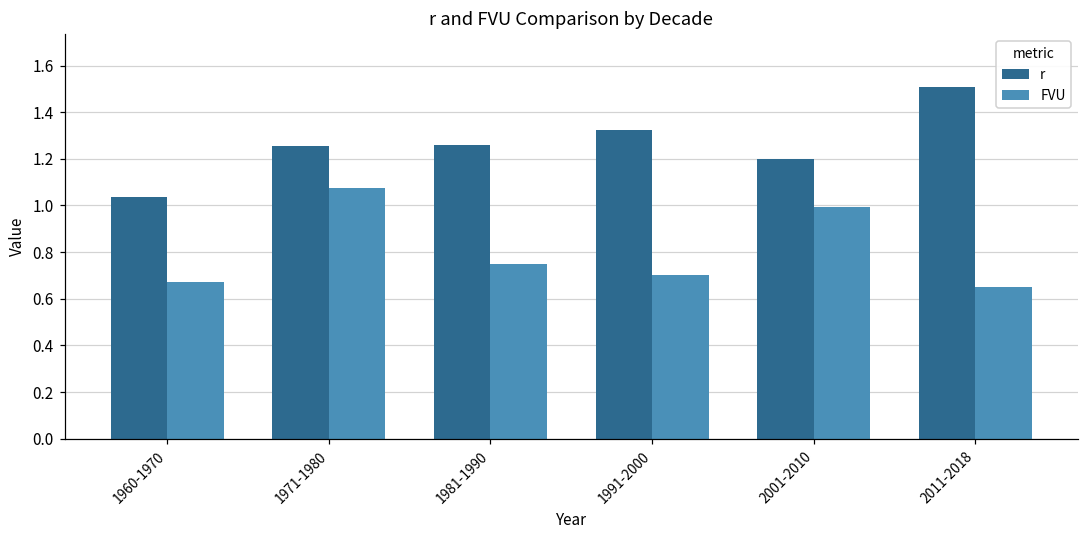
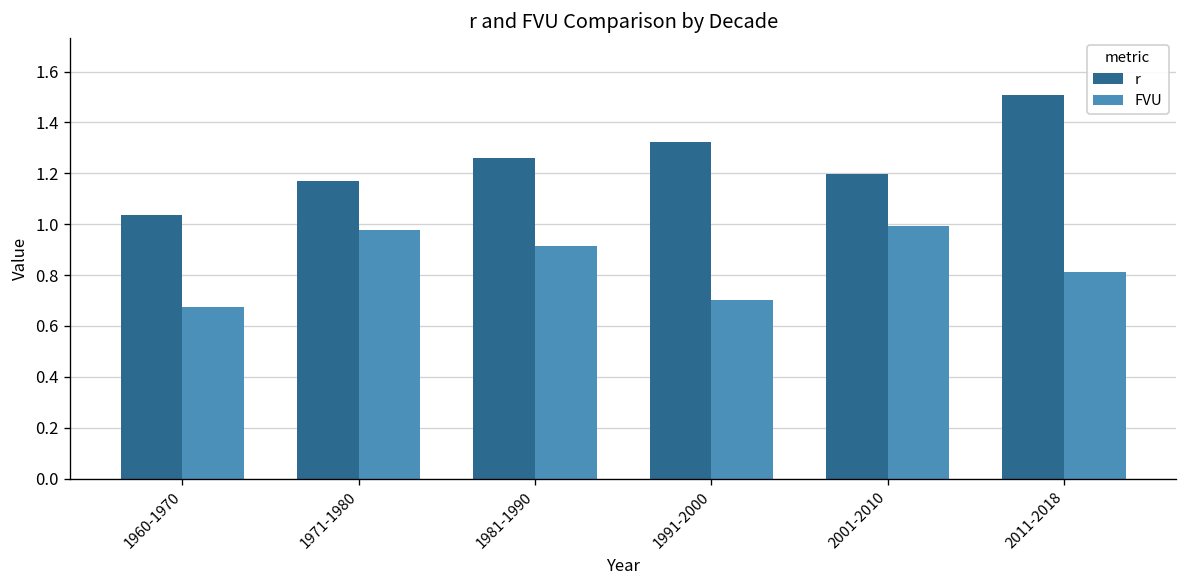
r, 1971-1980: 1.26 -> 1.17
FVU, 1971-1980: 1.07 -> 0.98
FVU, 1981-1990: 0.75 -> 0.91
FVU, 2011-2018: 0.65 -> 0.81
